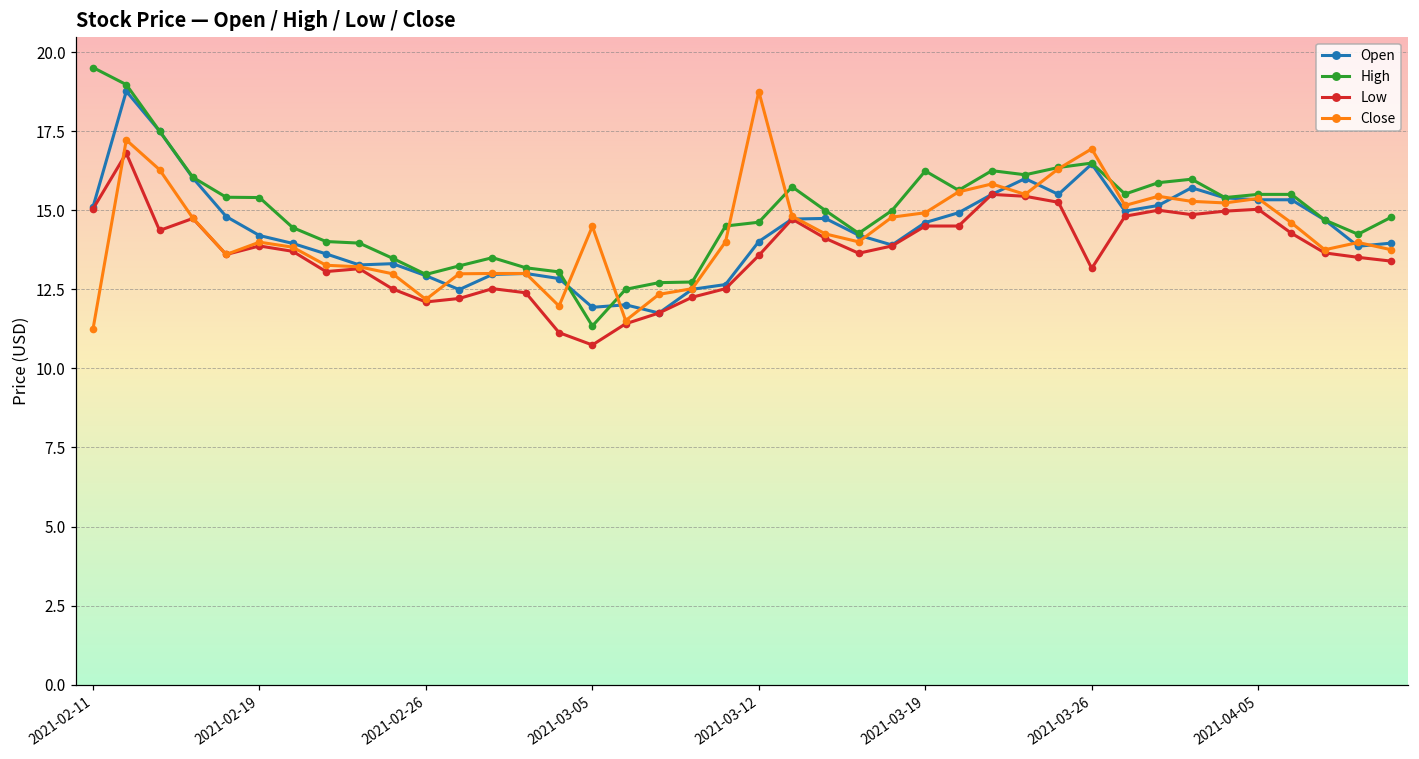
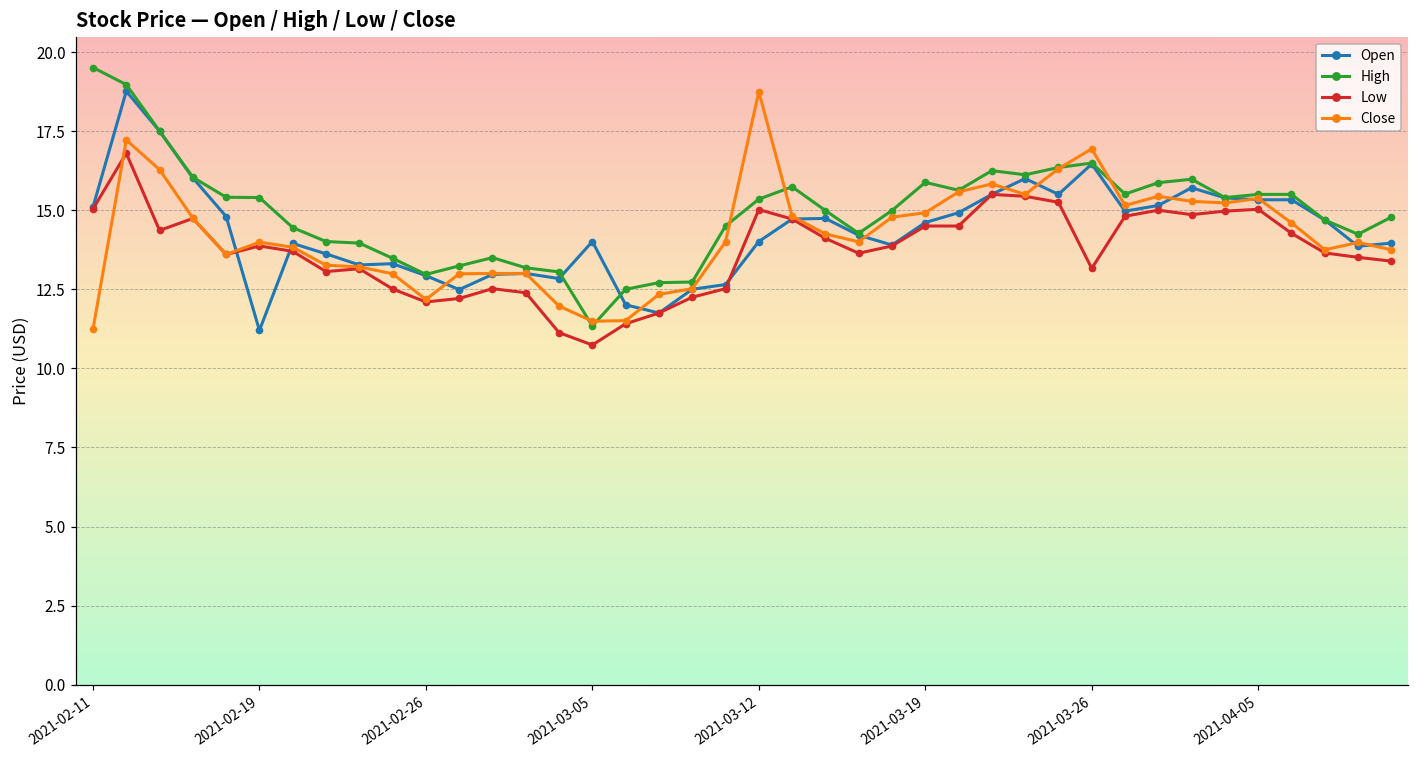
Open, 2021-02-19: 14.2 -> 11.2
Open, 2021-03-05: 11.9 -> 14.0
Close, 2021-03-05: 14.5 -> 11.5
High, 2021-03-12: 14.6 -> 15.4
Low, 2021-03-12: 13.6 -> 15.0
High, 2021-03-19: 16.2 -> 15.9
